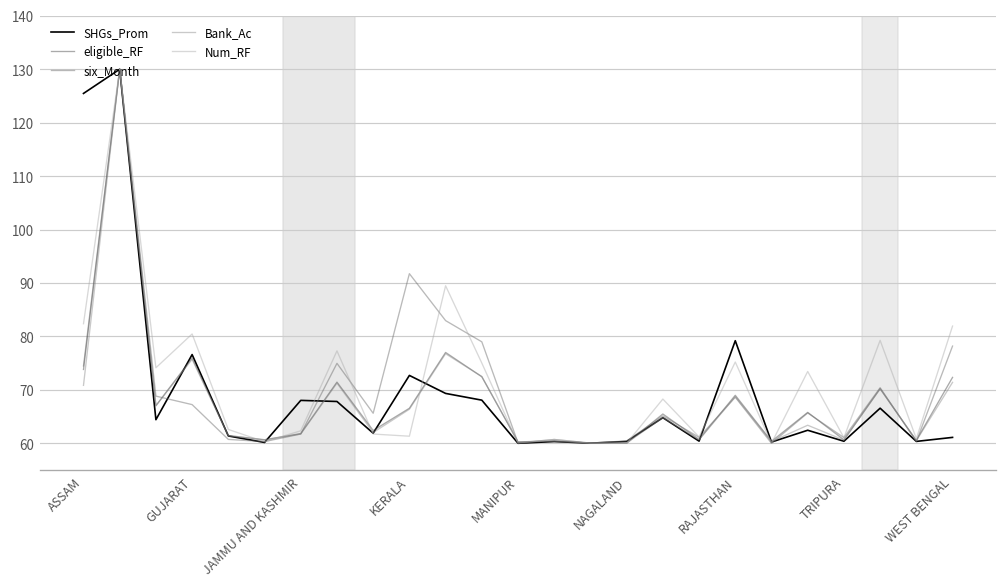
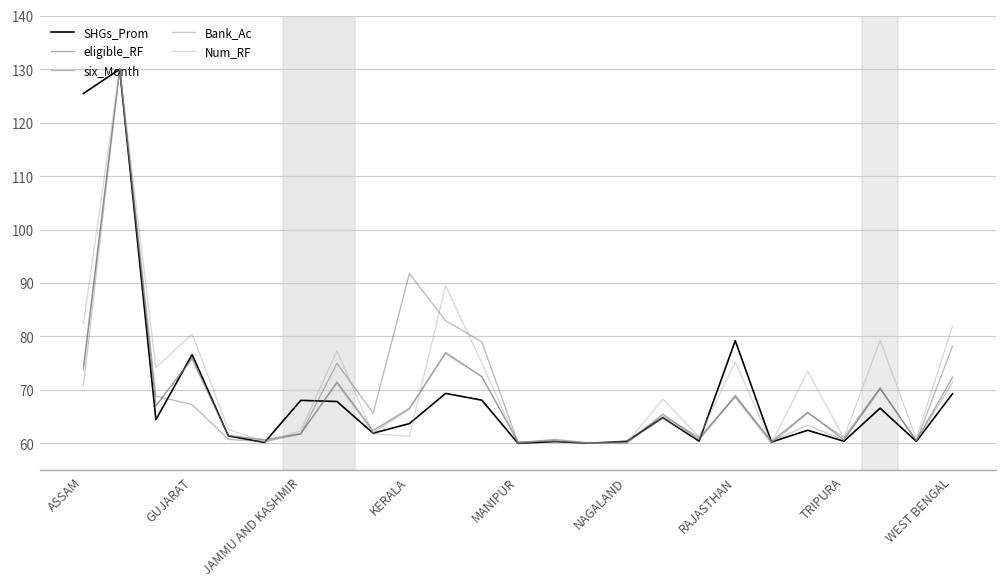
SHGs_Prom, KERALA: 73 -> 64
SHGs_Prom, WEST BENGAL: 61 -> 69
